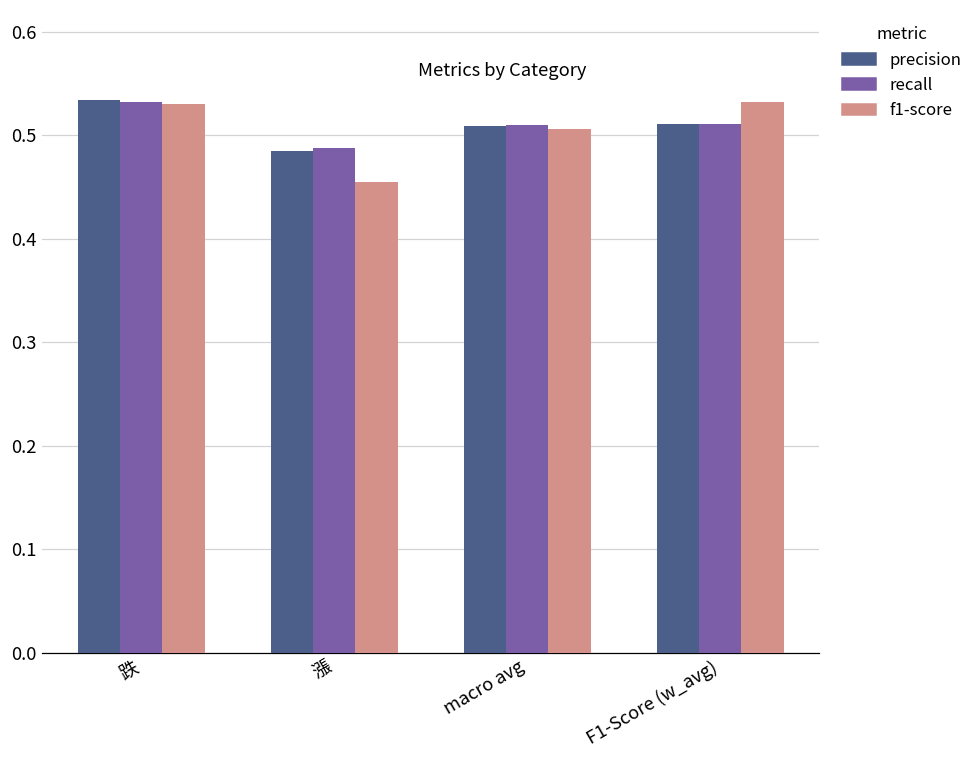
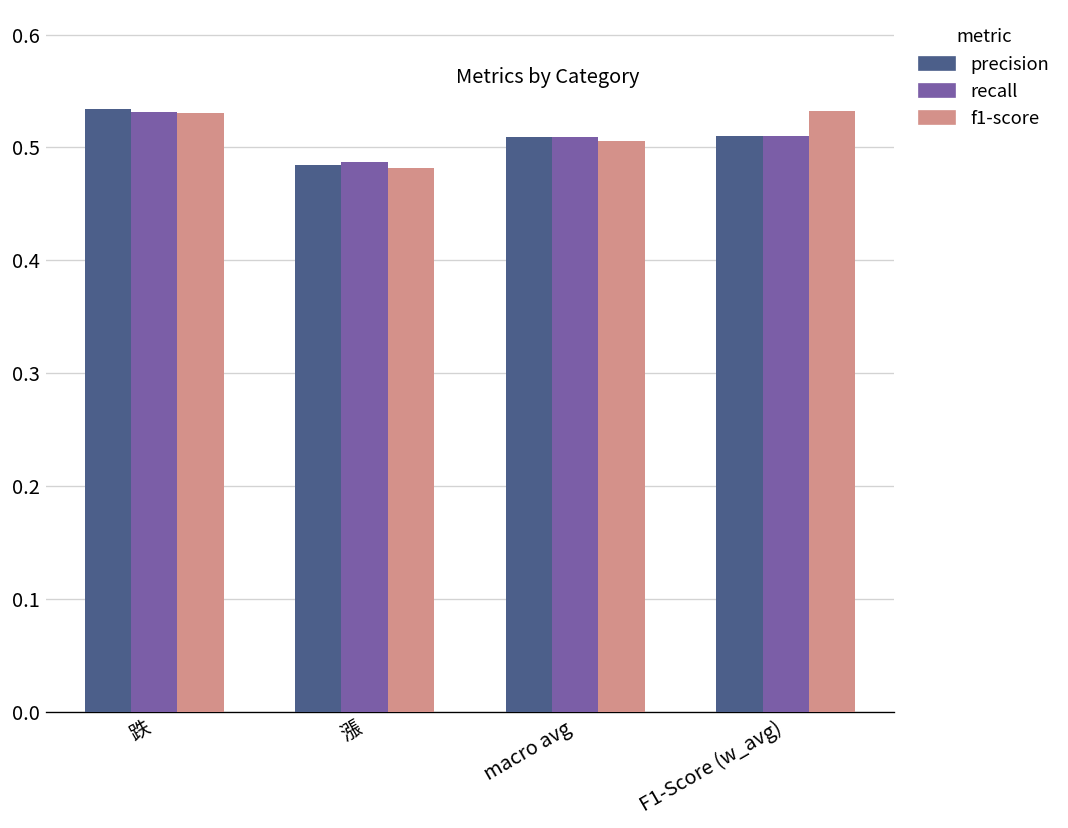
f1-score, 漲: 0.45 -> 0.48
